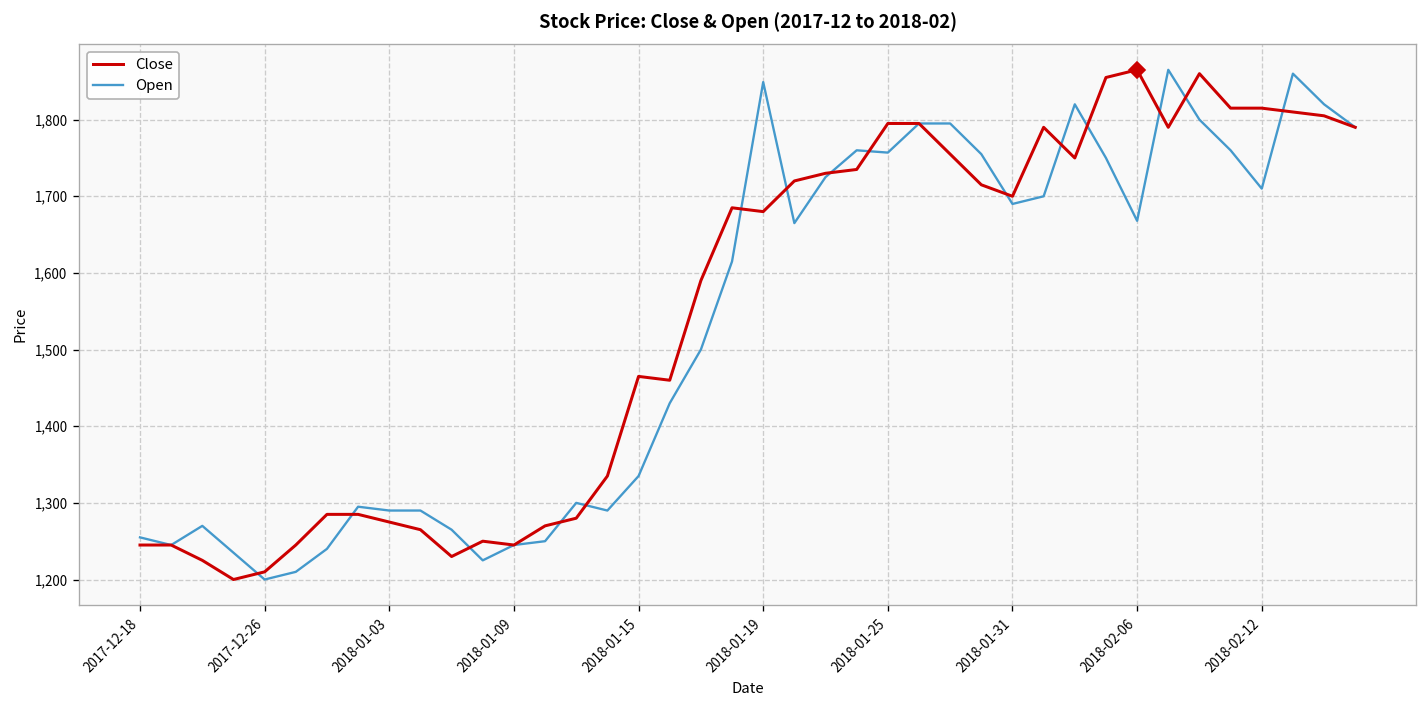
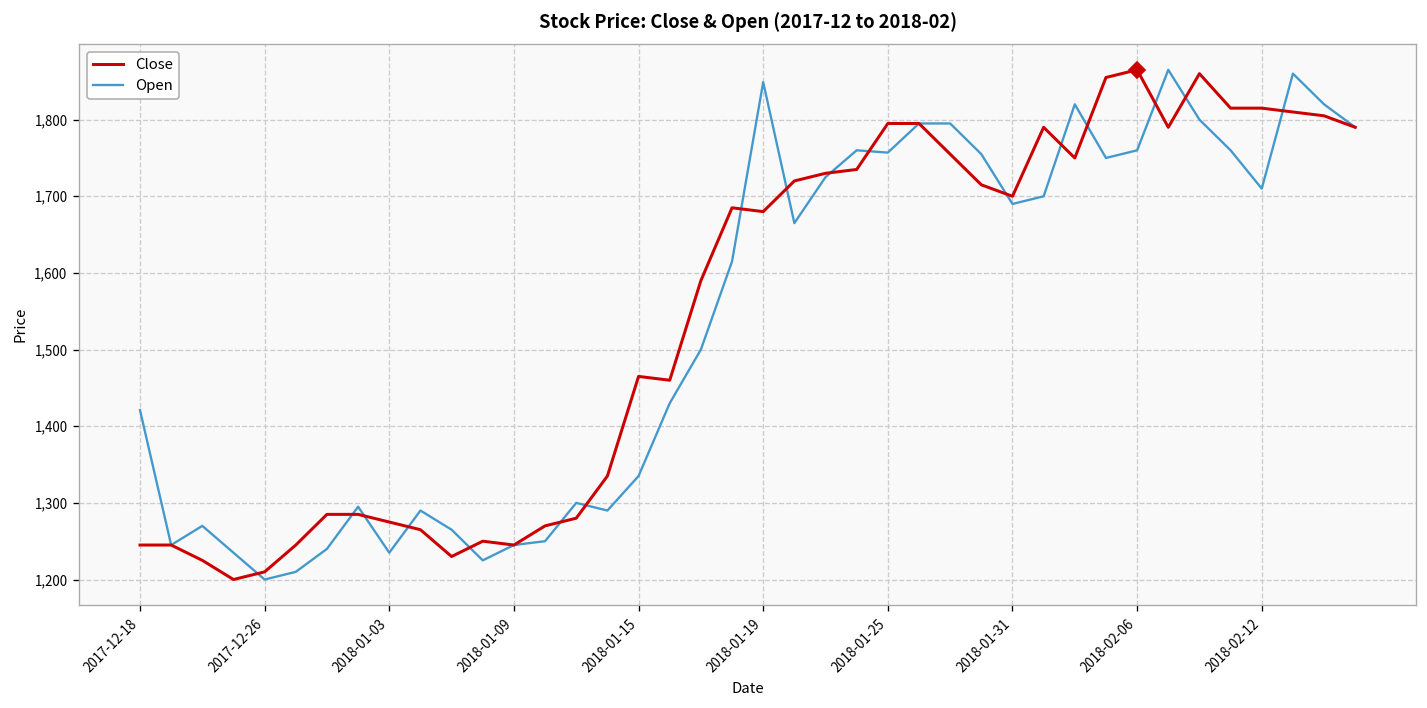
Open, 2017-12-18: 1,260 -> 1,420
Open, 2018-01-03: 1,290 -> 1,240
Open, 2018-02-06: 1,670 -> 1,760
